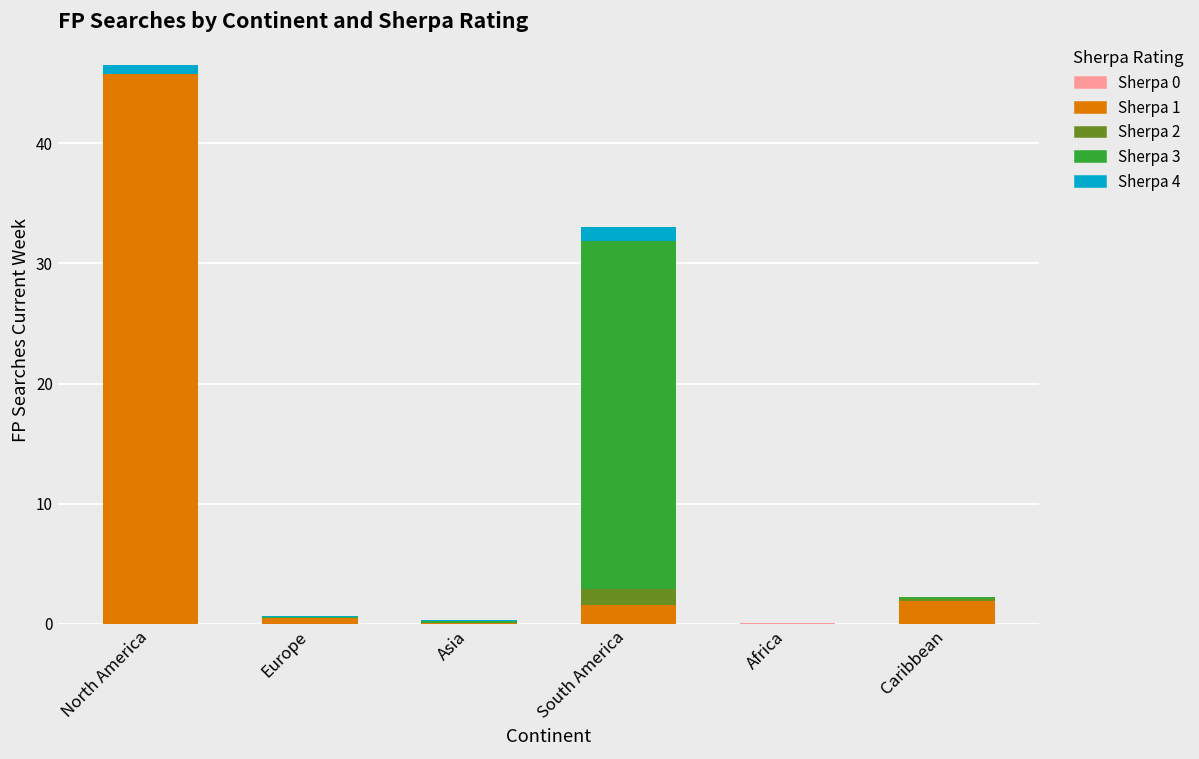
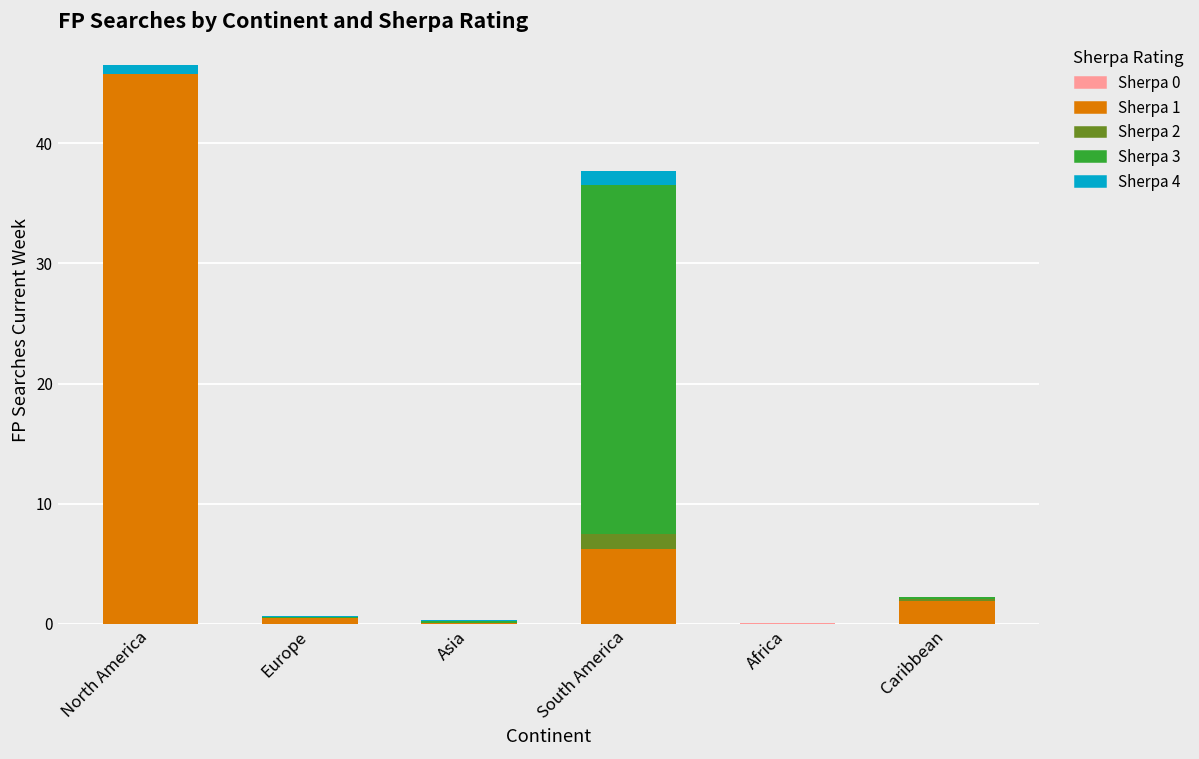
Sherpa 1, South America: 1.5 -> 6.2
